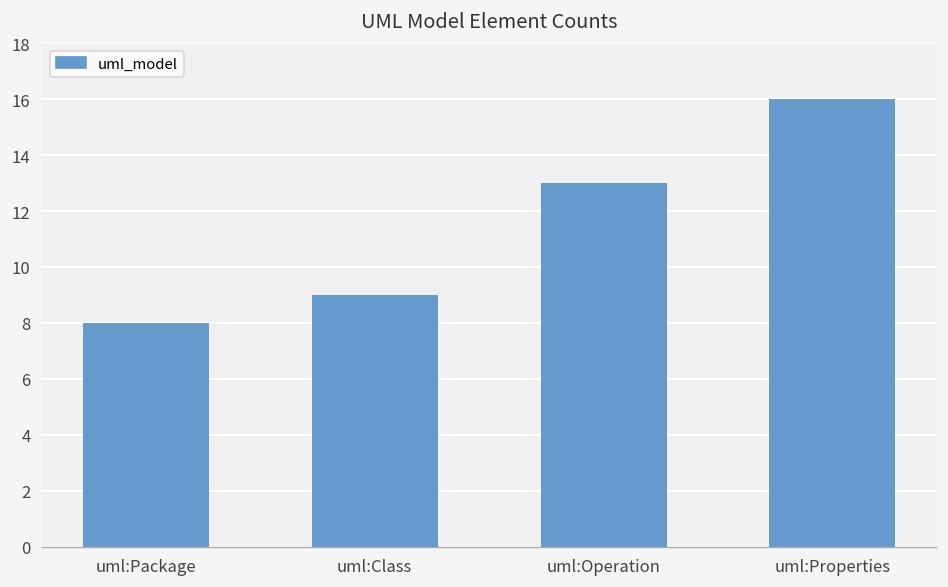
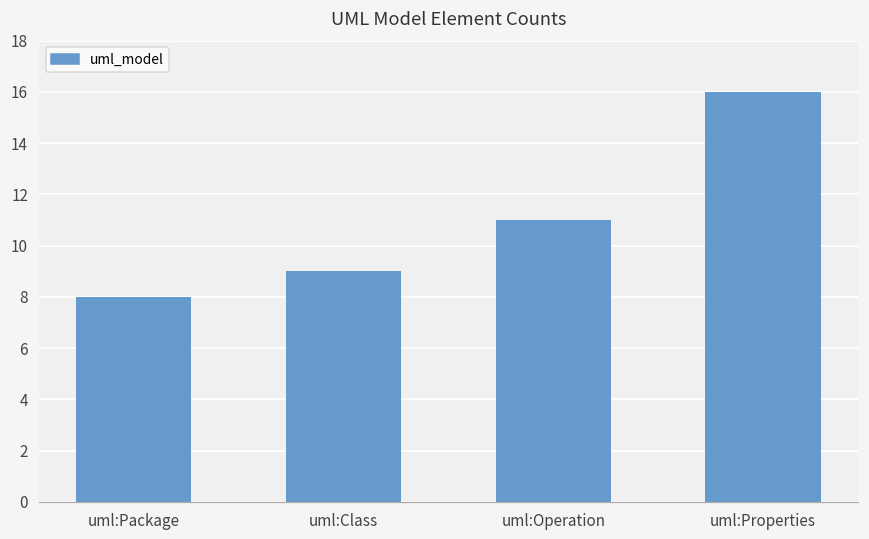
uml:Operation: 13 -> 11
